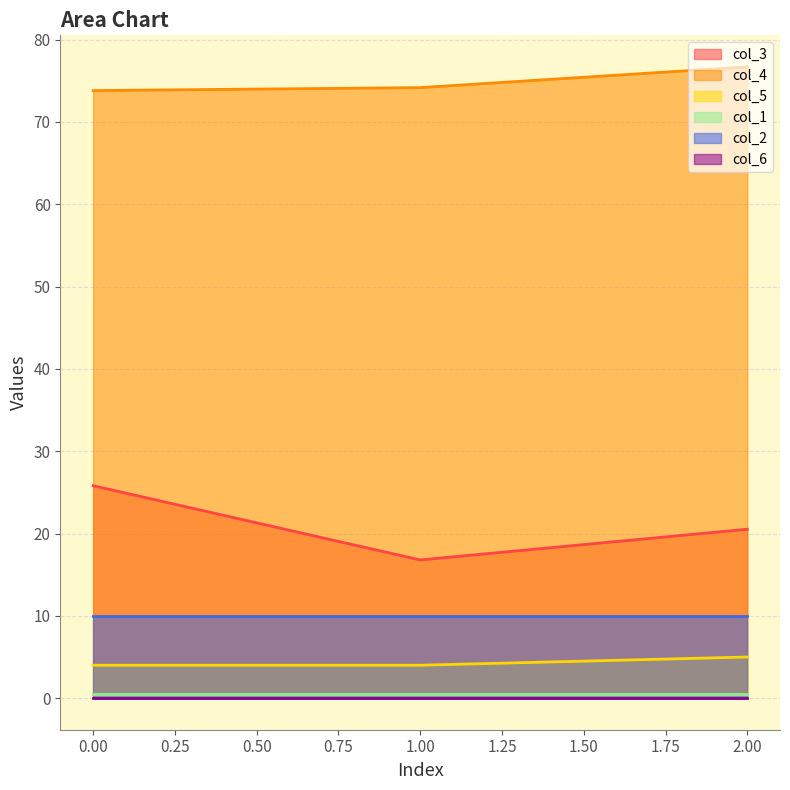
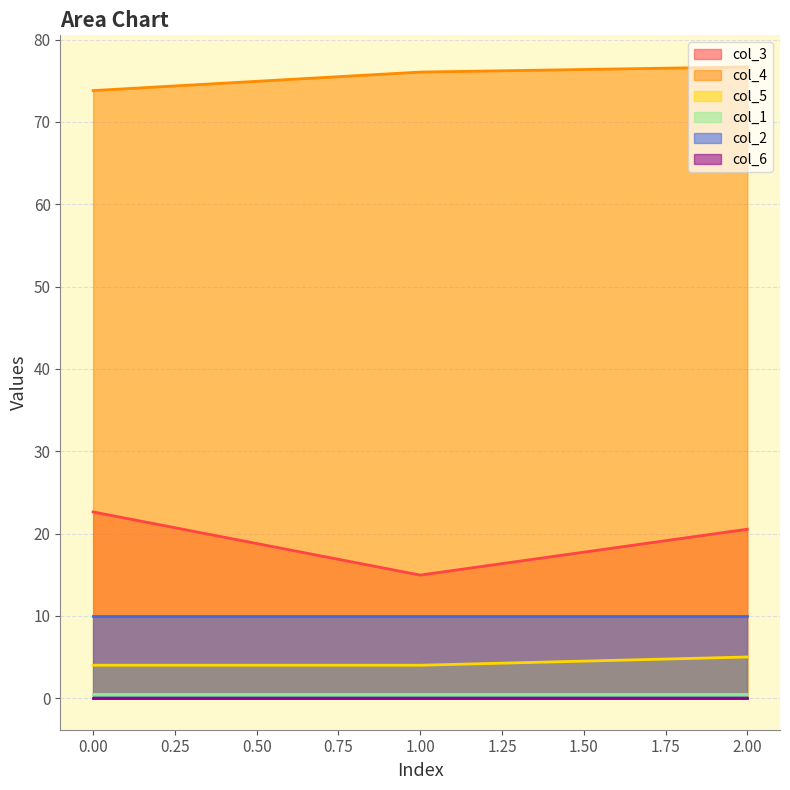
col_3, 0.00: 26 -> 23
col_3, 1.00: 17 -> 15
col_4, 1.00: 74 -> 76
